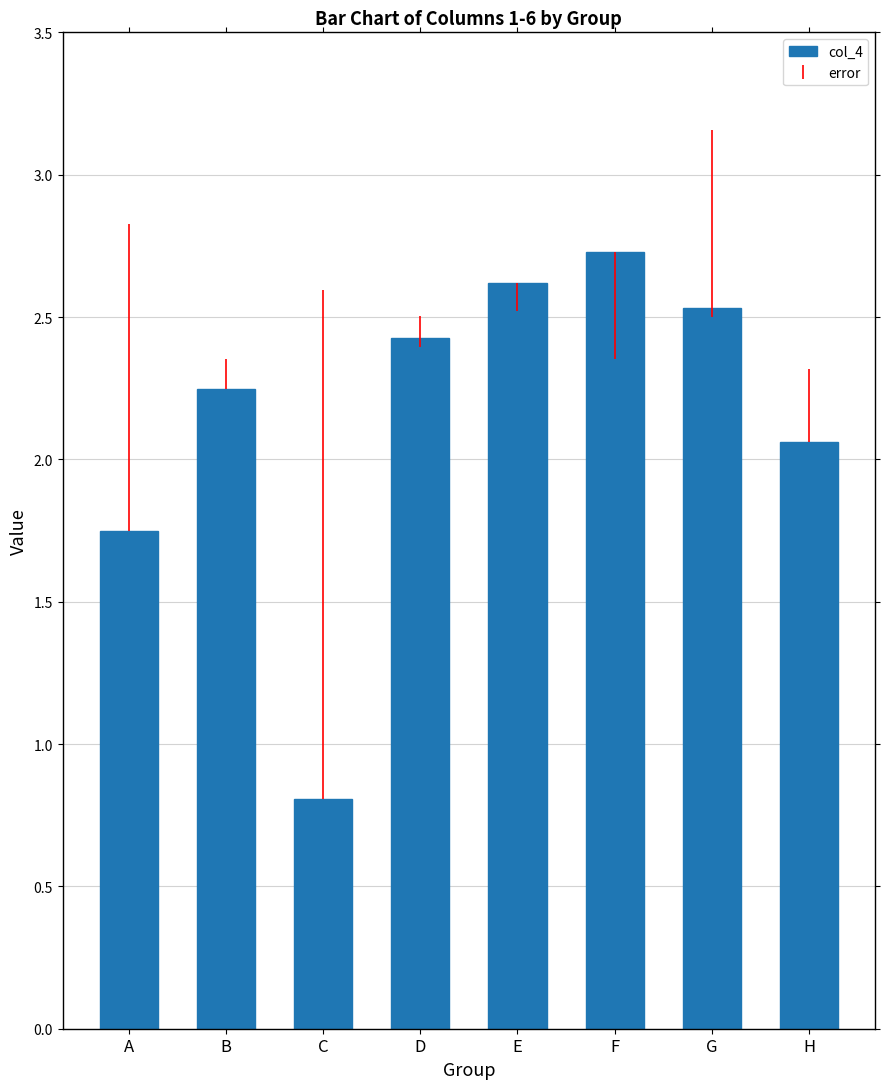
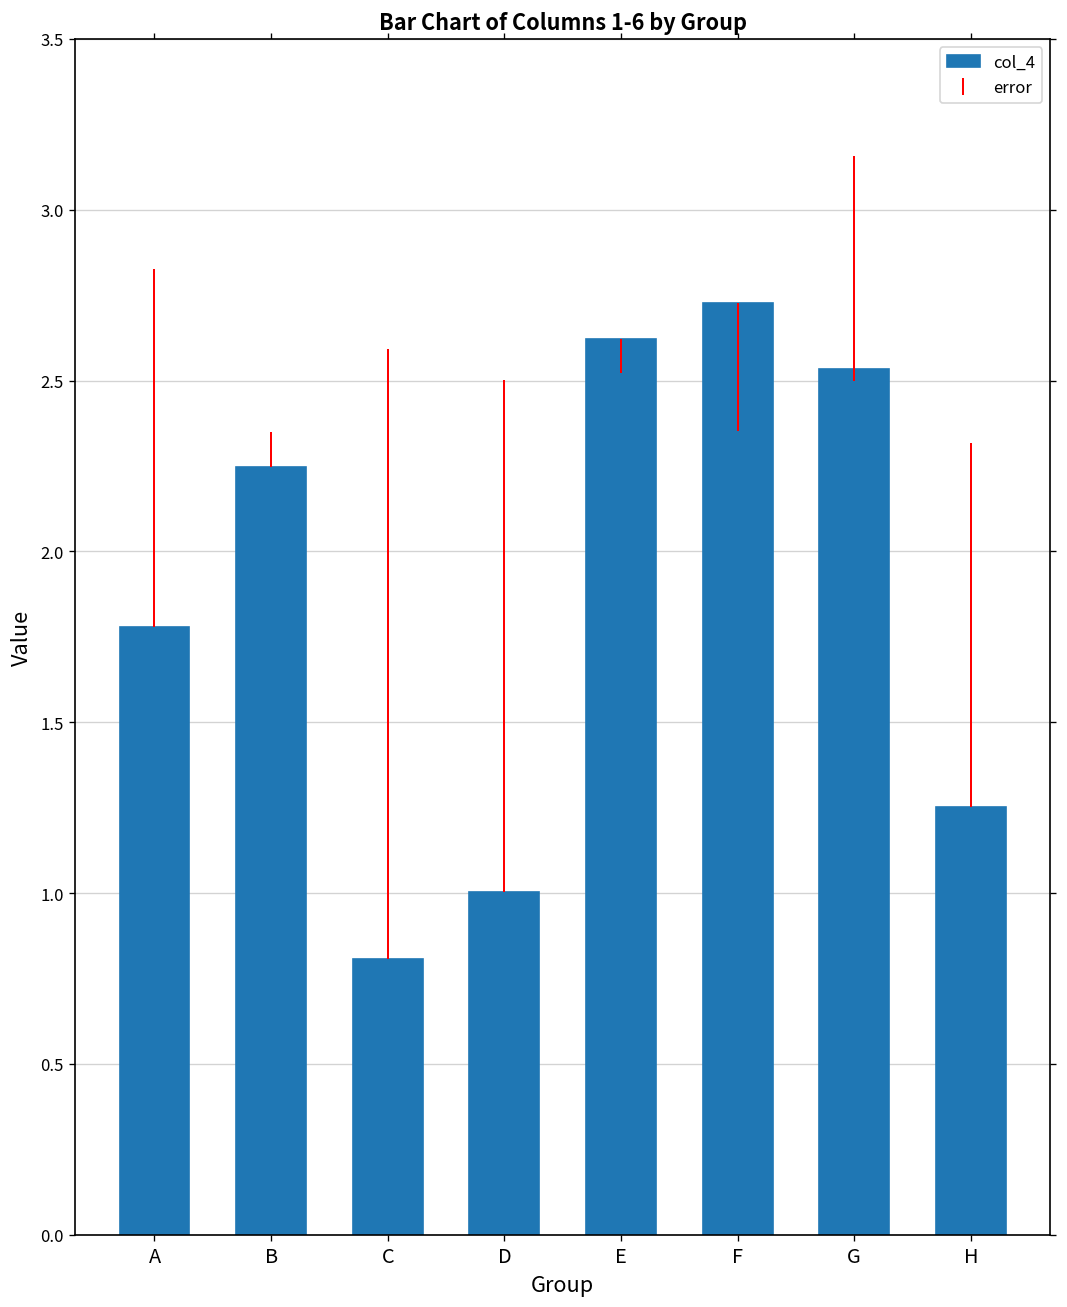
A: 1.75 -> 1.78
D: 2.43 -> 1.00
H: 2.06 -> 1.25
